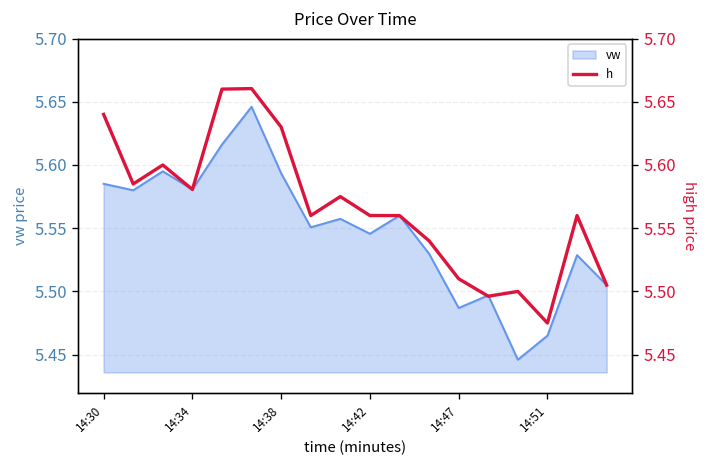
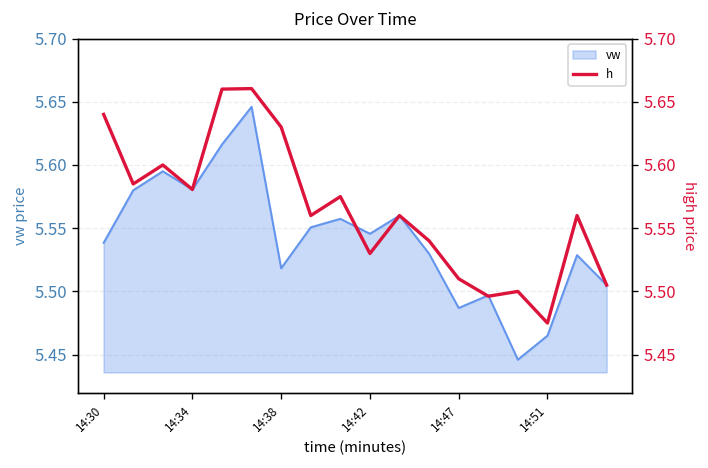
vw, 14:30: 5.585 -> 5.538
vw, 14:38: 5.593 -> 5.518
h, 14:42: 5.56 -> 5.53
